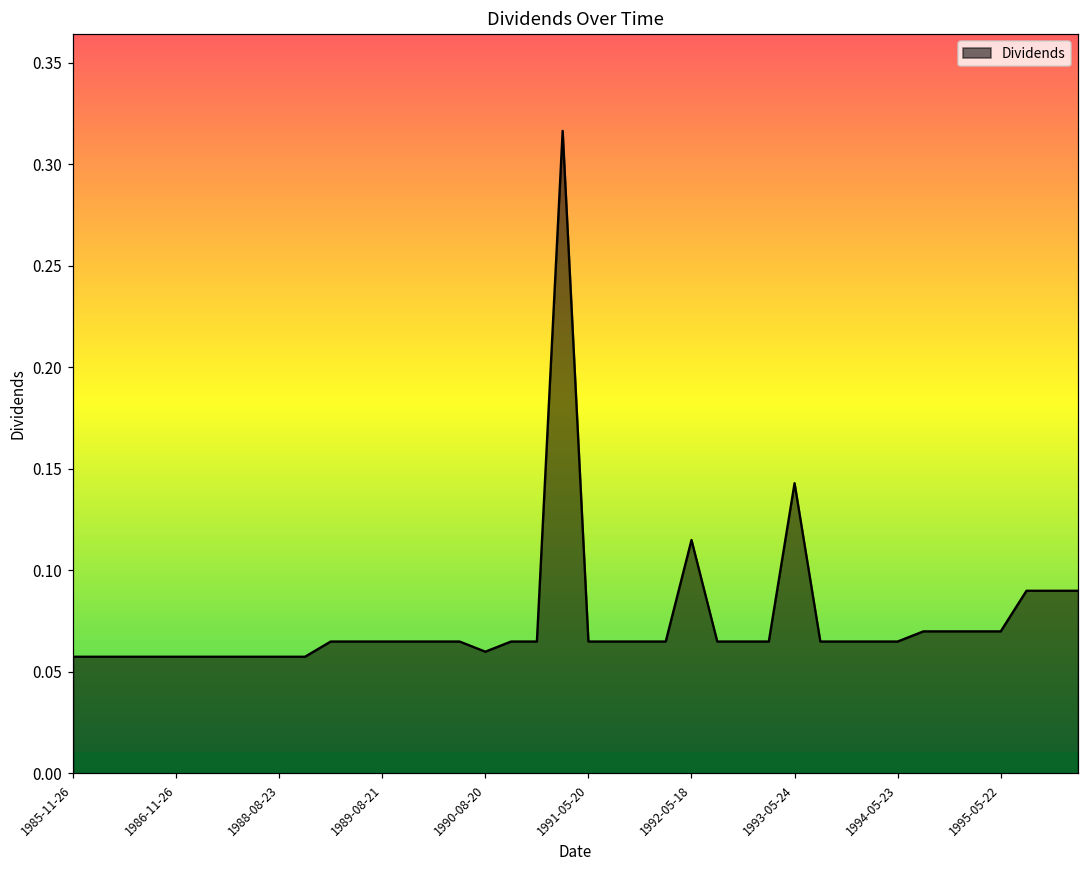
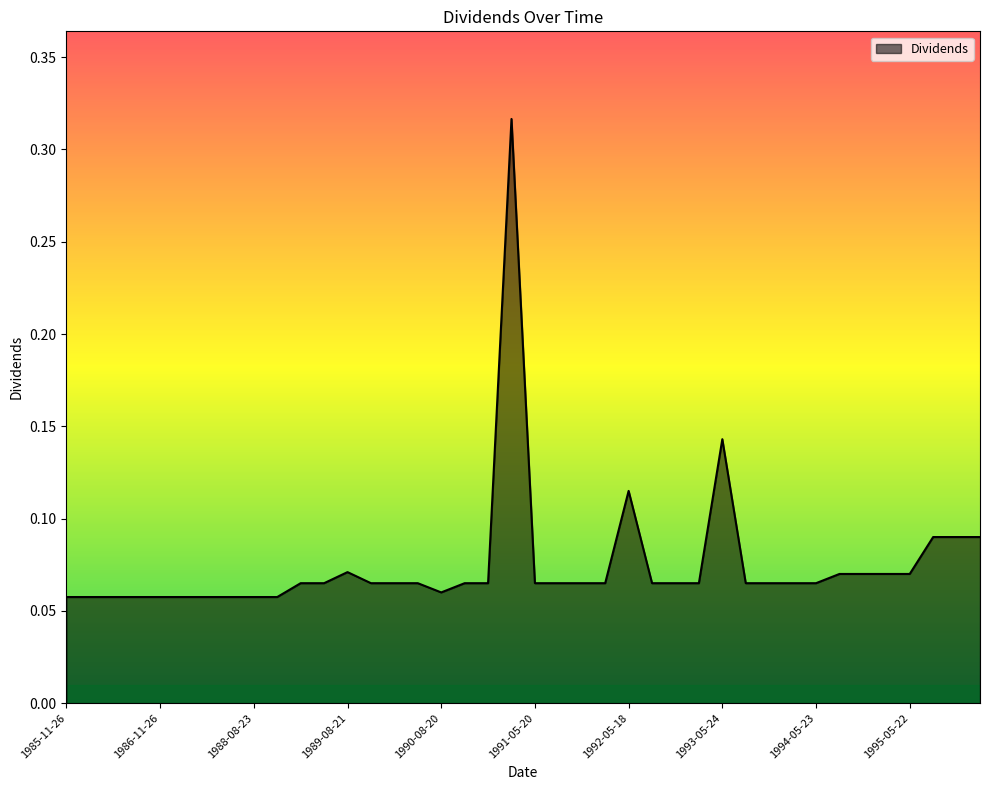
1989-08-21: 0.065 -> 0.071
